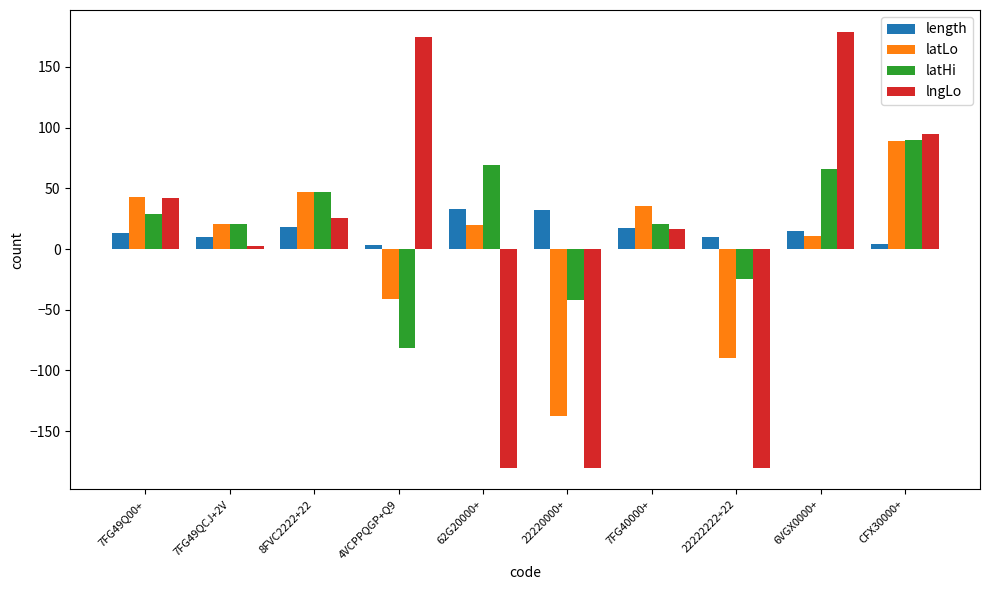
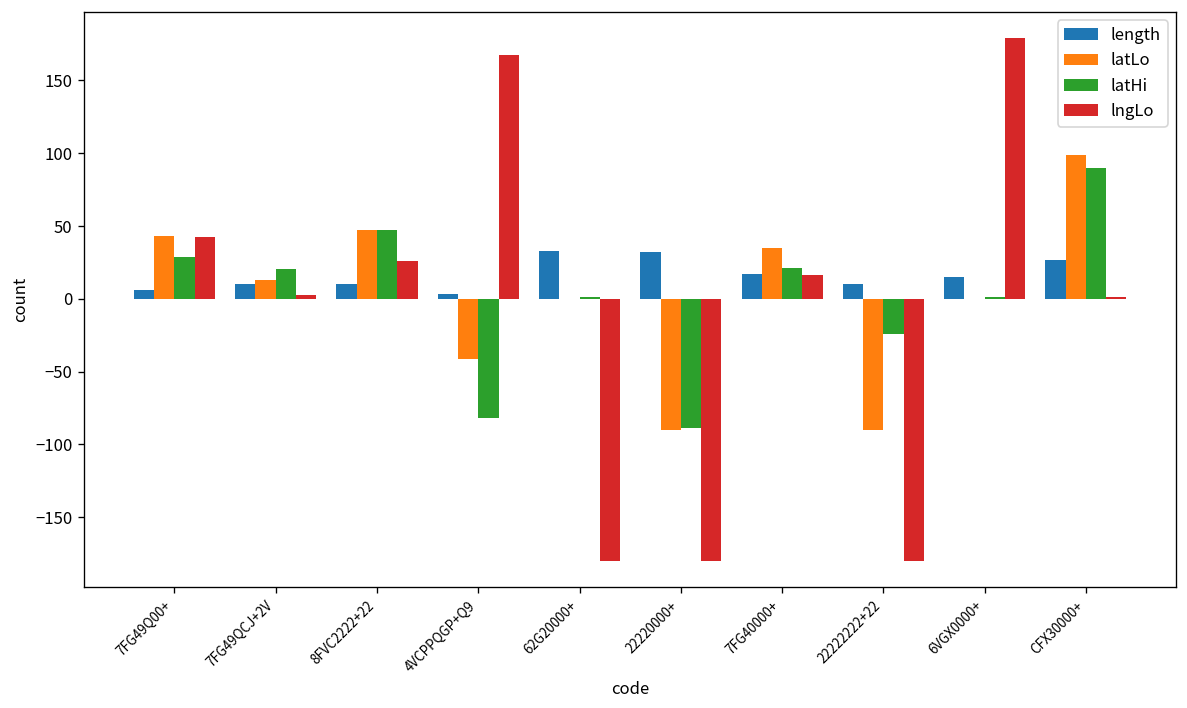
length, 7FG49Q00+: 13 -> 6
latLo, 7FG49QCJ+2V: 20 -> 13
length, 8FVC2222+22: 18 -> 10
lngLo, 4VCPPQGP+Q9: 175 -> 168
latLo, 62G20000+: 20 -> 0
latHi, 62G20000+: 69 -> 1
latLo, 22220000+: -137 -> -90
latHi, 22220000+: -42 -> -89
latLo, 6VGX0000+: 11 -> 0
latHi, 6VGX0000+: 66 -> 1
length, CFX30000+: 4 -> 27
latLo, CFX30000+: 89 -> 99
lngLo, CFX30000+: 95 -> 1
